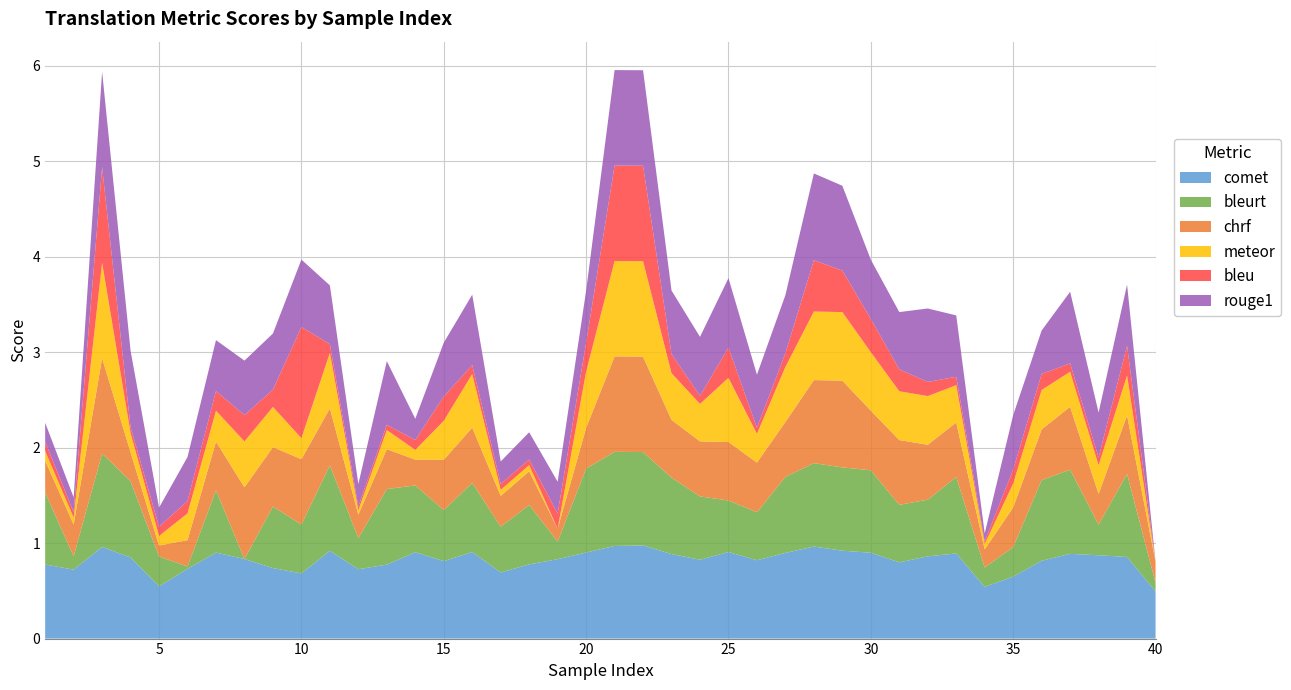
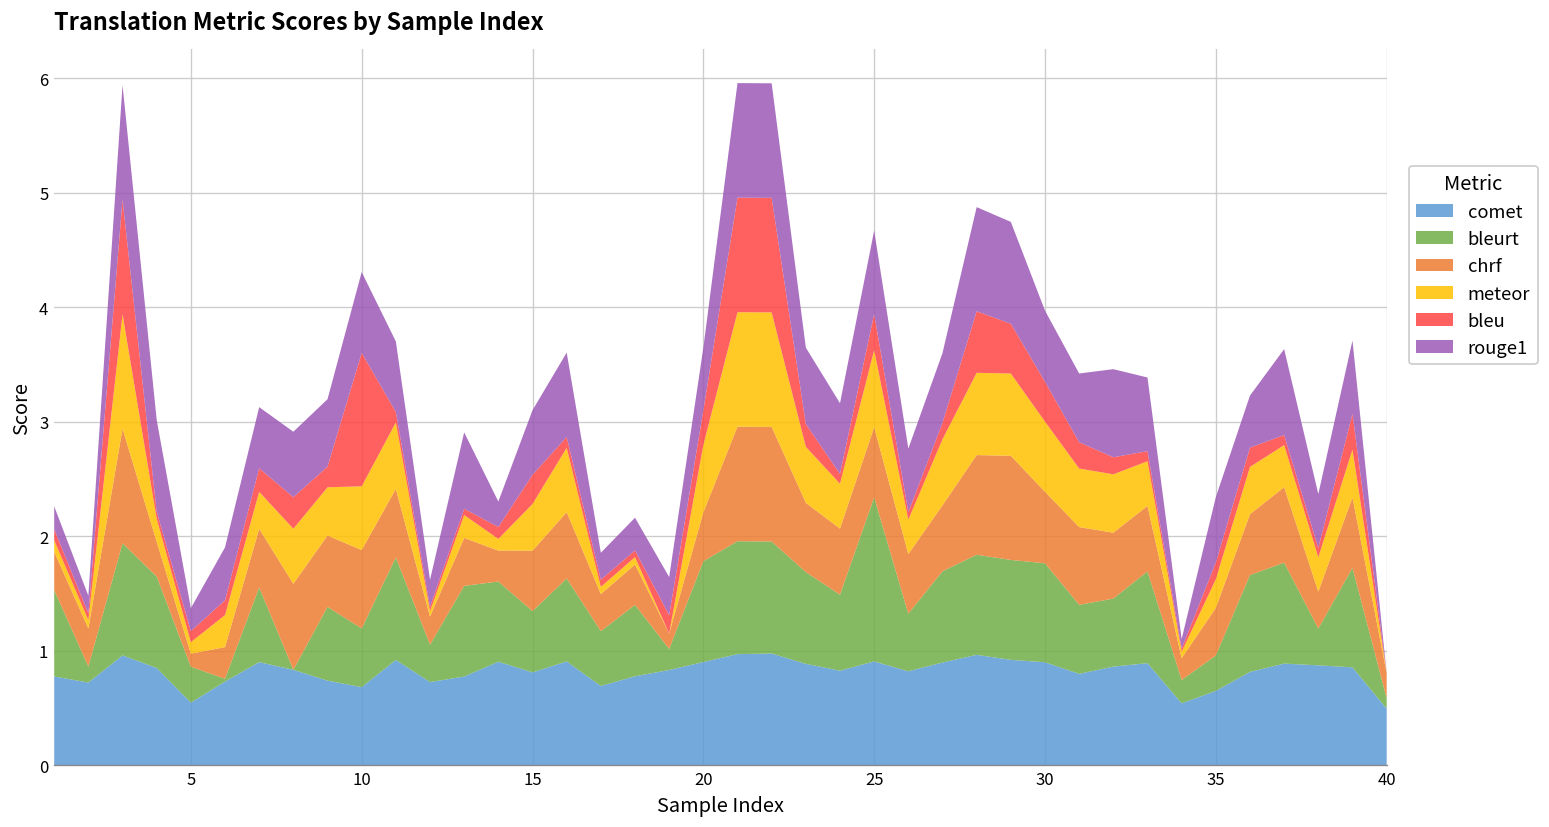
meteor, 10: 0.2 -> 0.6
bleurt, 25: 0.5 -> 1.4
